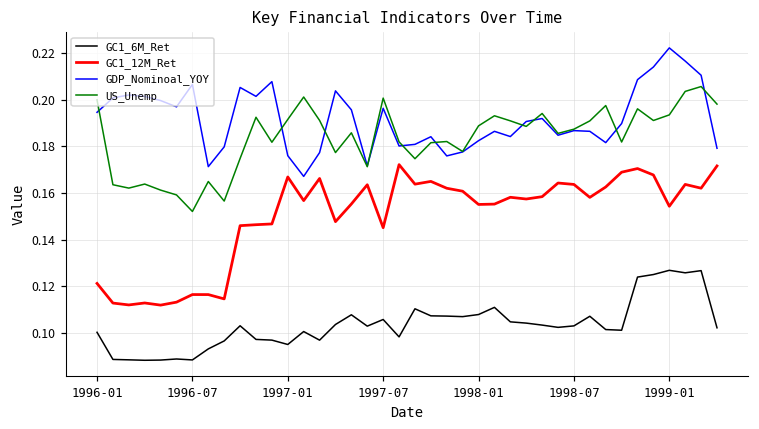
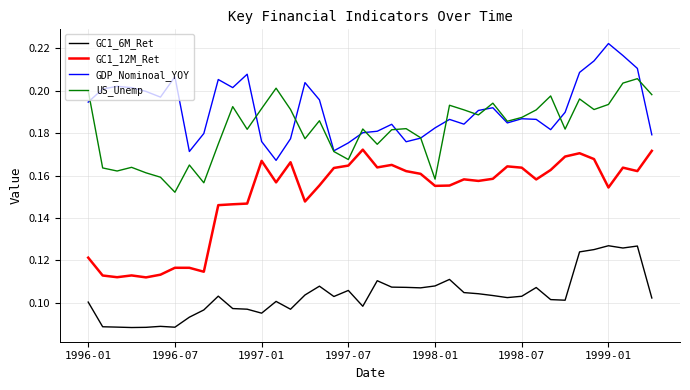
GC1_12M_Ret, 1997-07: 0.145 -> 0.165
GDP_Nominoal_YOY, 1997-07: 0.196 -> 0.175
US_Unemp, 1997-07: 0.201 -> 0.168
US_Unemp, 1998-01: 0.189 -> 0.158
